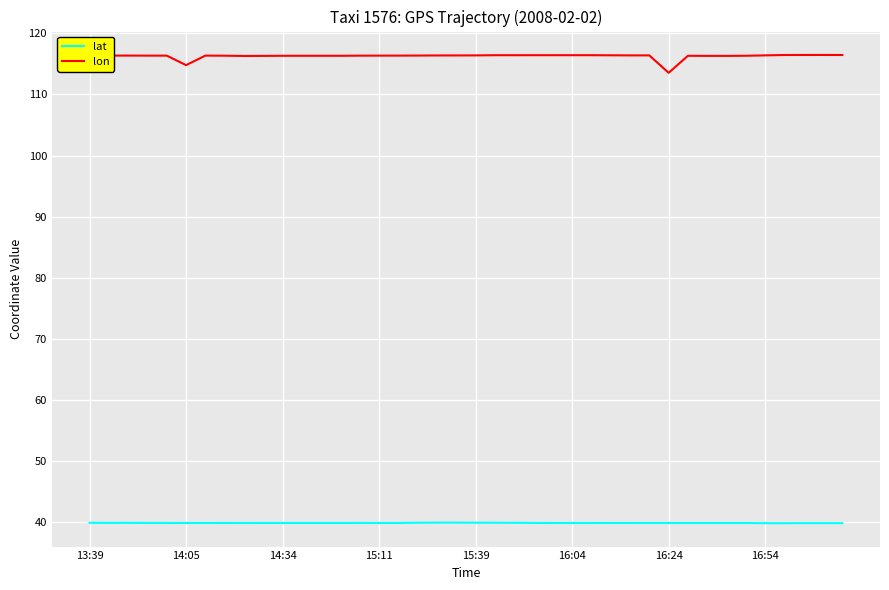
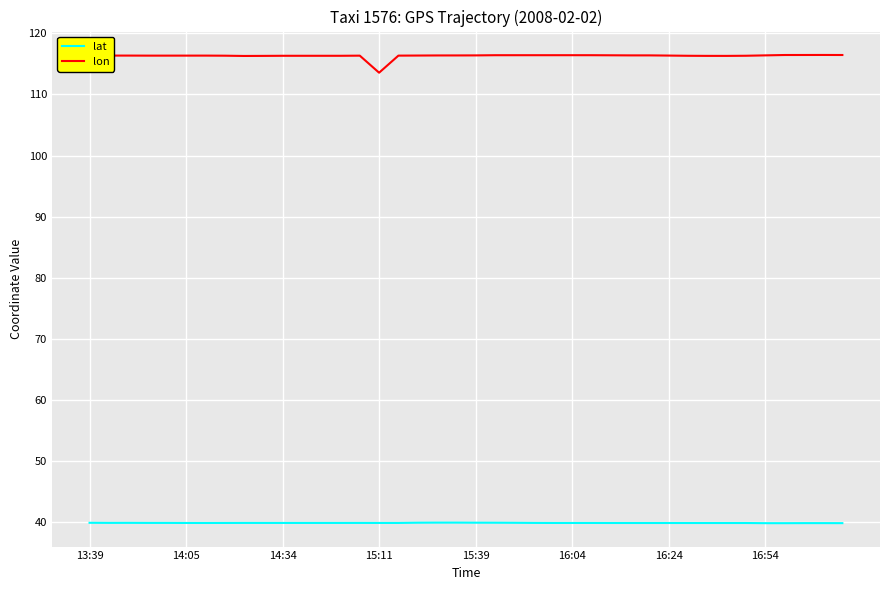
lon, 14:05: 115 -> 116
lon, 15:11: 116 -> 114
lon, 16:24: 114 -> 116
